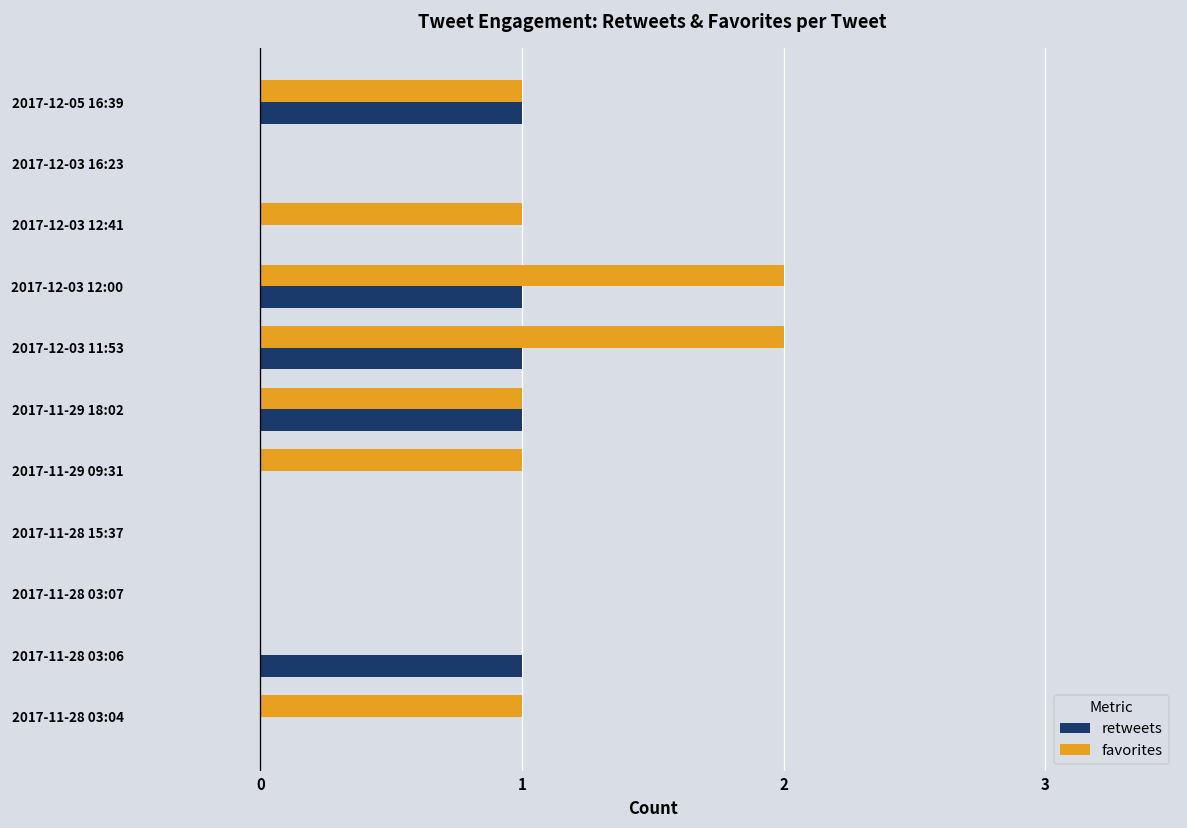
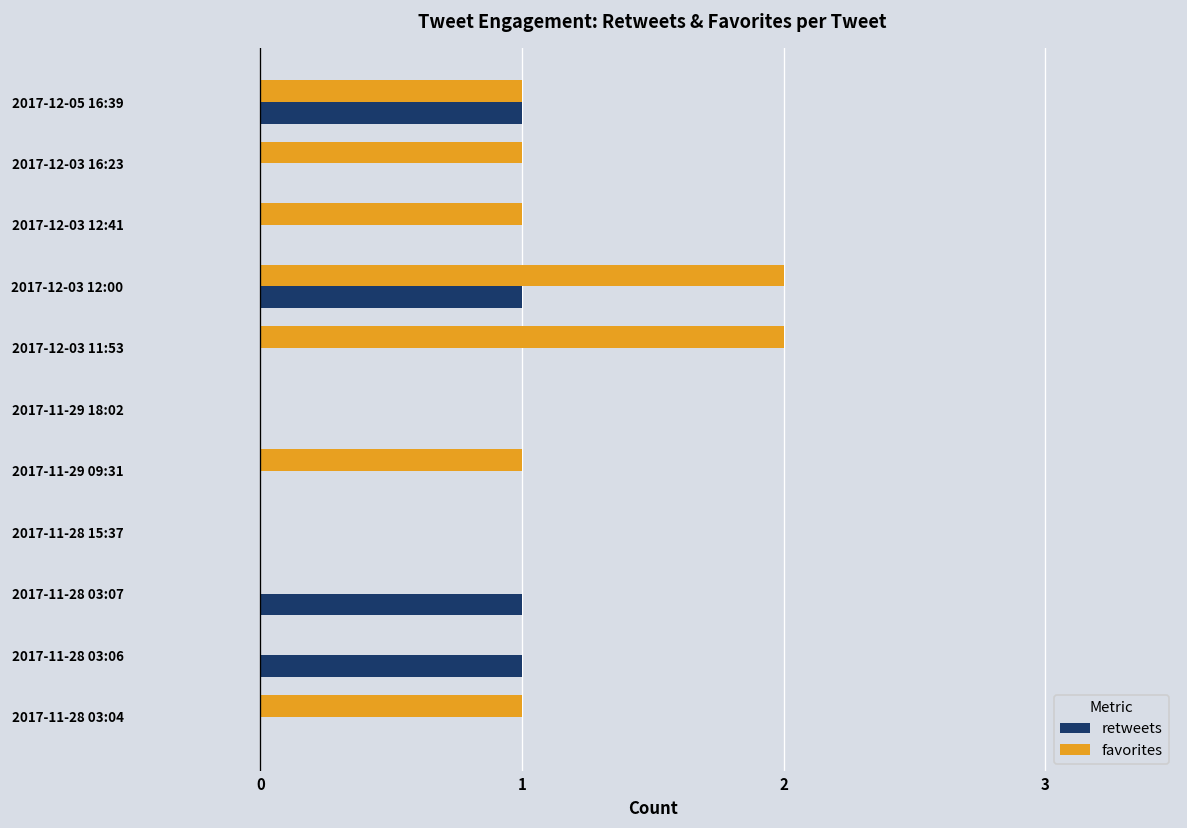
favorites, 2017-12-03 16:23: 0 -> 1
retweets, 2017-12-03 11:53: 1 -> 0
favorites, 2017-11-29 18:02: 1 -> 0
retweets, 2017-11-29 18:02: 1 -> 0
retweets, 2017-11-28 03:07: 0 -> 1
